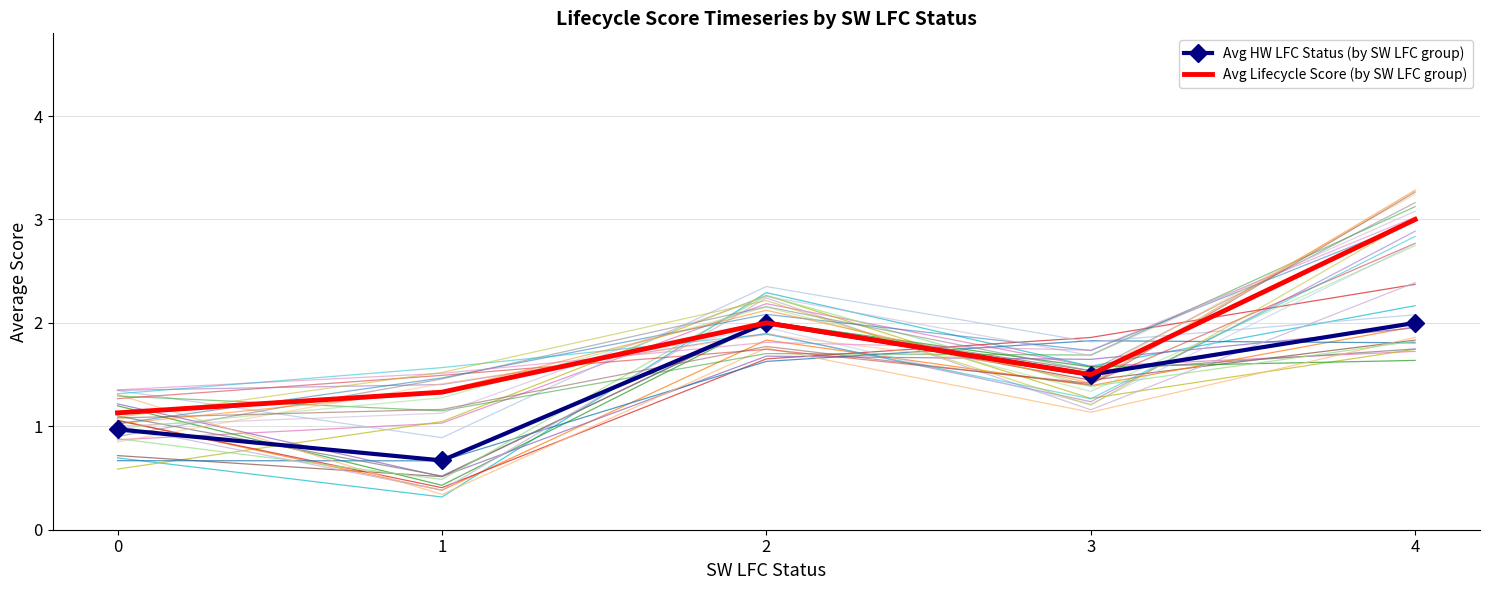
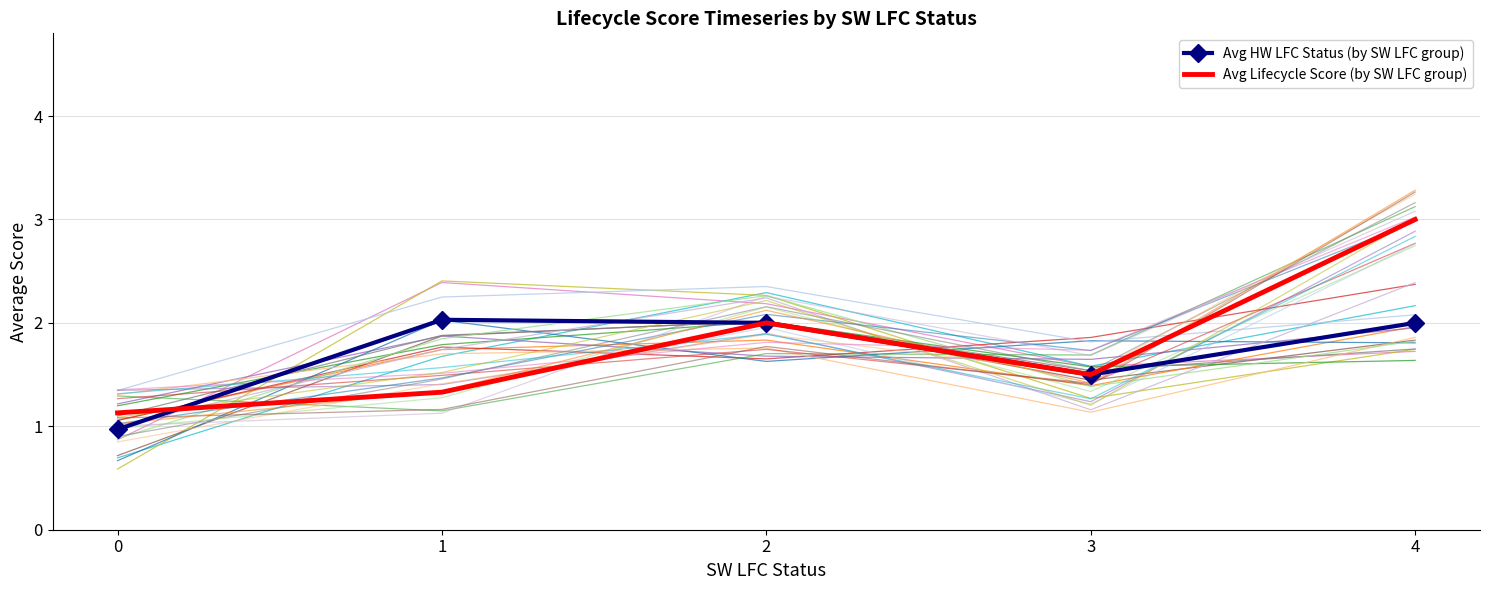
Avg HW LFC Status (by SW LFC group), 1: 0.67 -> 2.03
